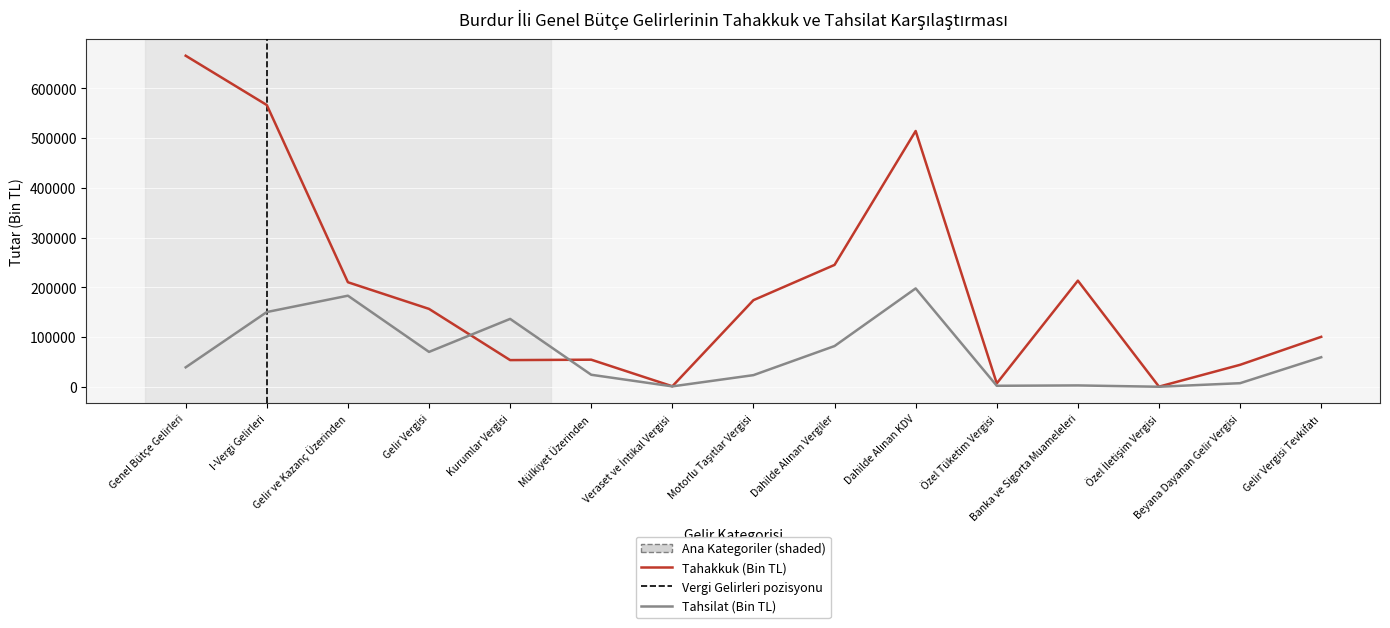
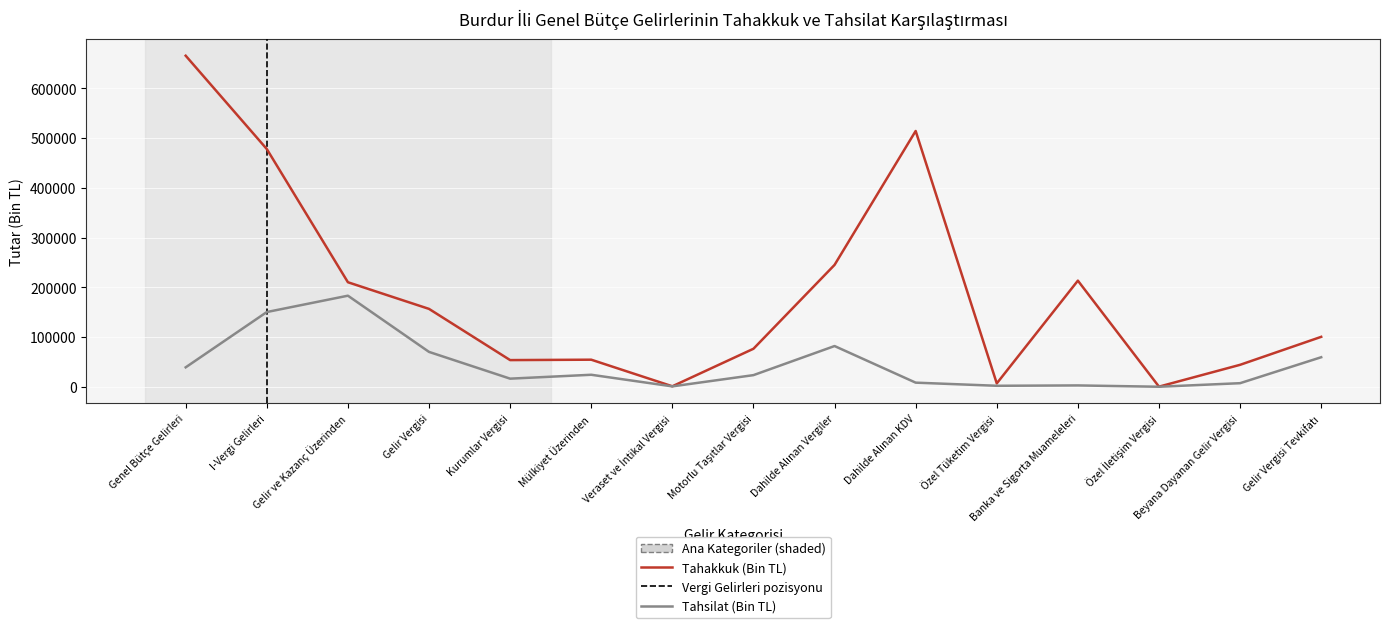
Tahakkuk (Bin TL), I-Vergi Gelirleri: 570000 -> 480000
Tahsilat (Bin TL), Kurumlar Vergisi: 140000 -> 20000
Tahakkuk (Bin TL), Motorlu Taşıtlar Vergisi: 170000 -> 80000
Tahsilat (Bin TL), Dahilde Alınan KDV: 200000 -> 10000
